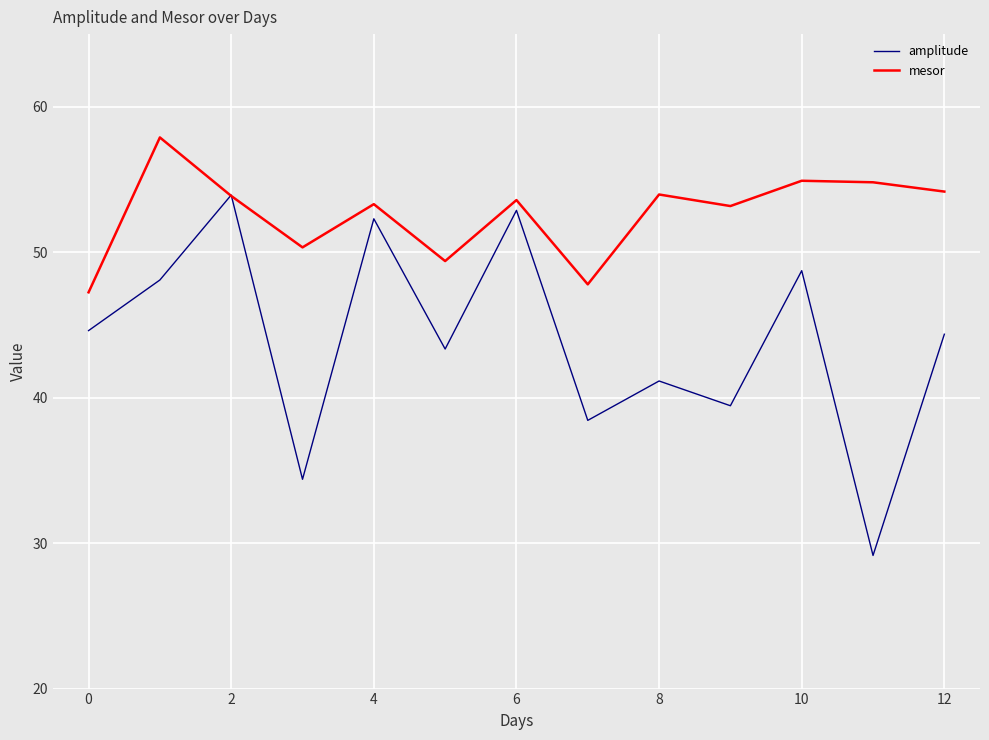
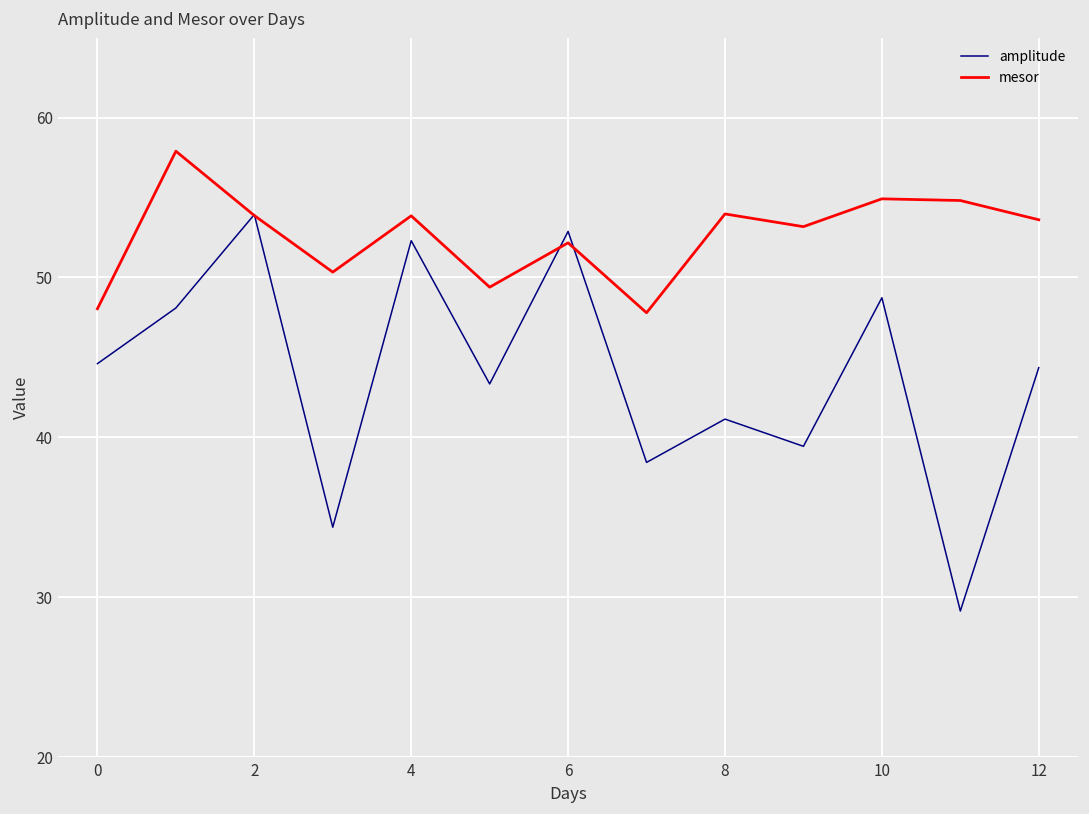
mesor, 0: 47.2 -> 48.0
mesor, 4: 53.3 -> 53.9
mesor, 6: 53.6 -> 52.2
mesor, 12: 54.2 -> 53.6
